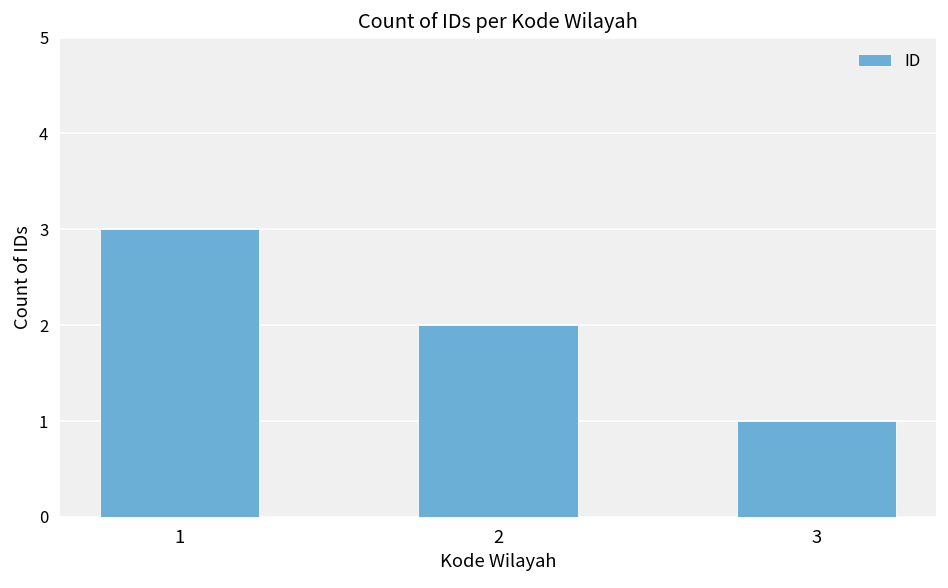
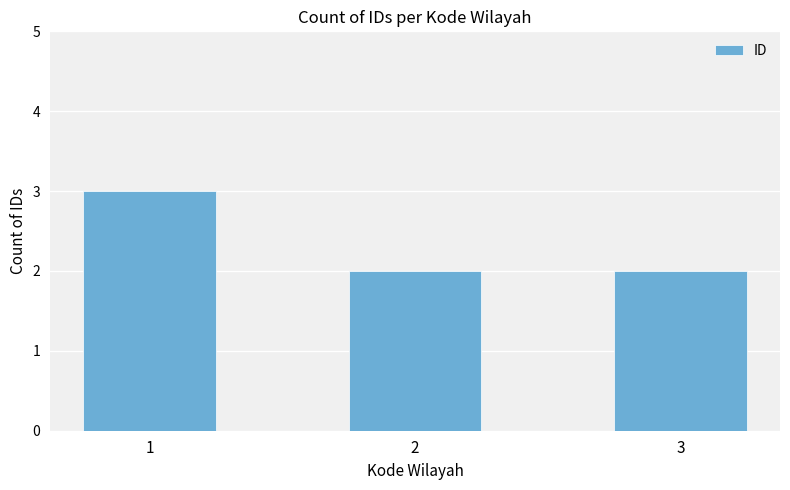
3: 1 -> 2
